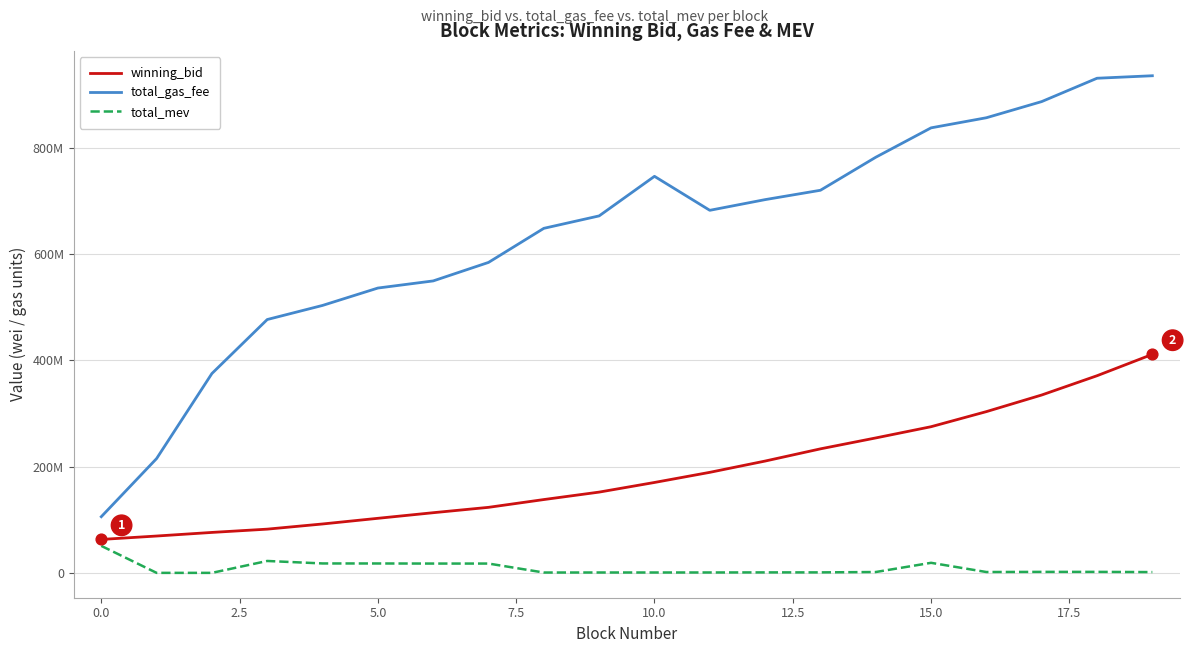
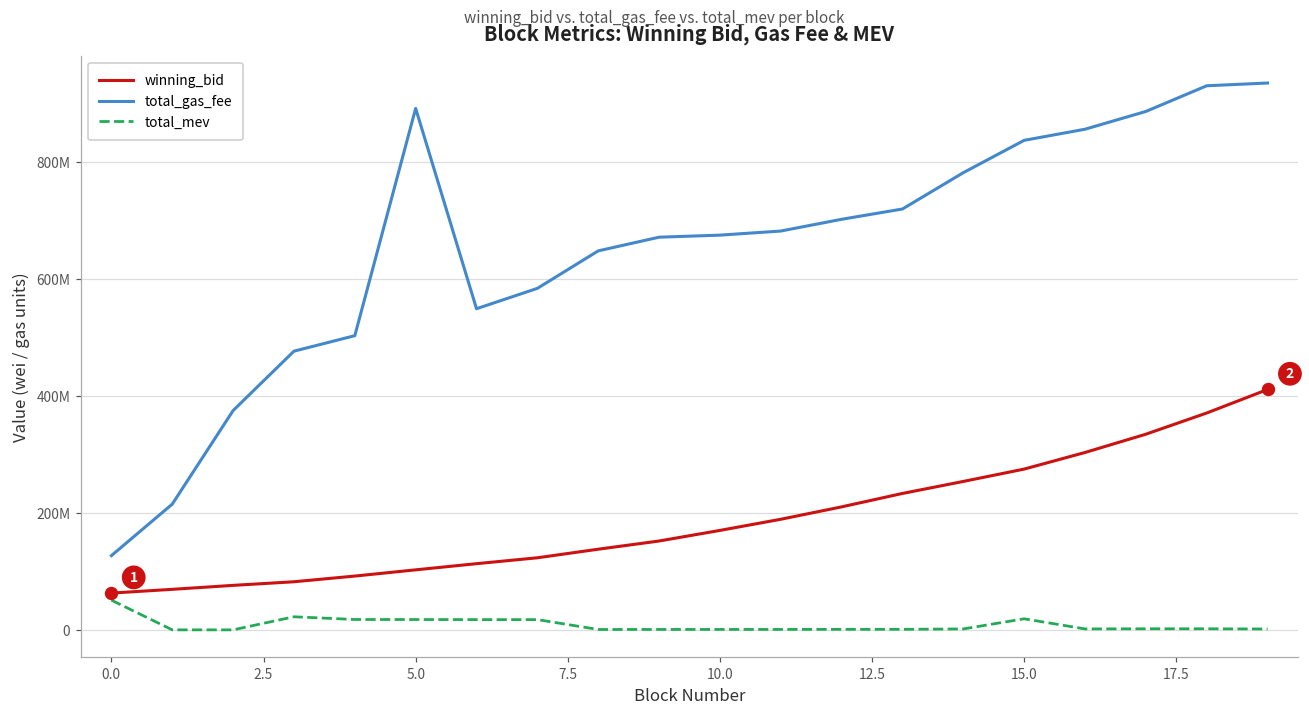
total_gas_fee, 0.0: 110000000 -> 130000000
total_gas_fee, 5.0: 540000000 -> 890000000
total_gas_fee, 10.0: 750000000 -> 680000000
